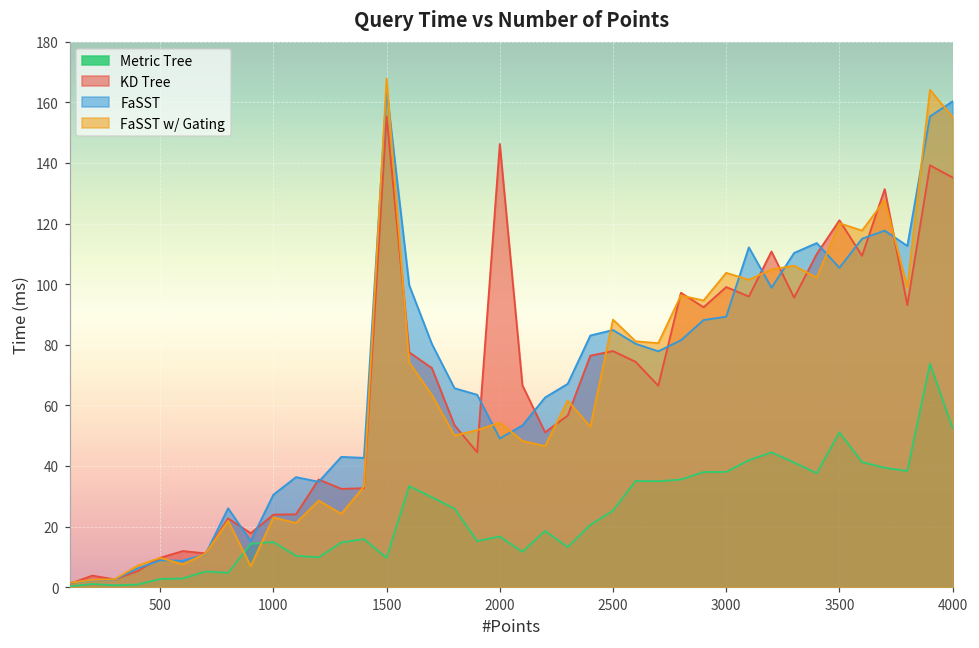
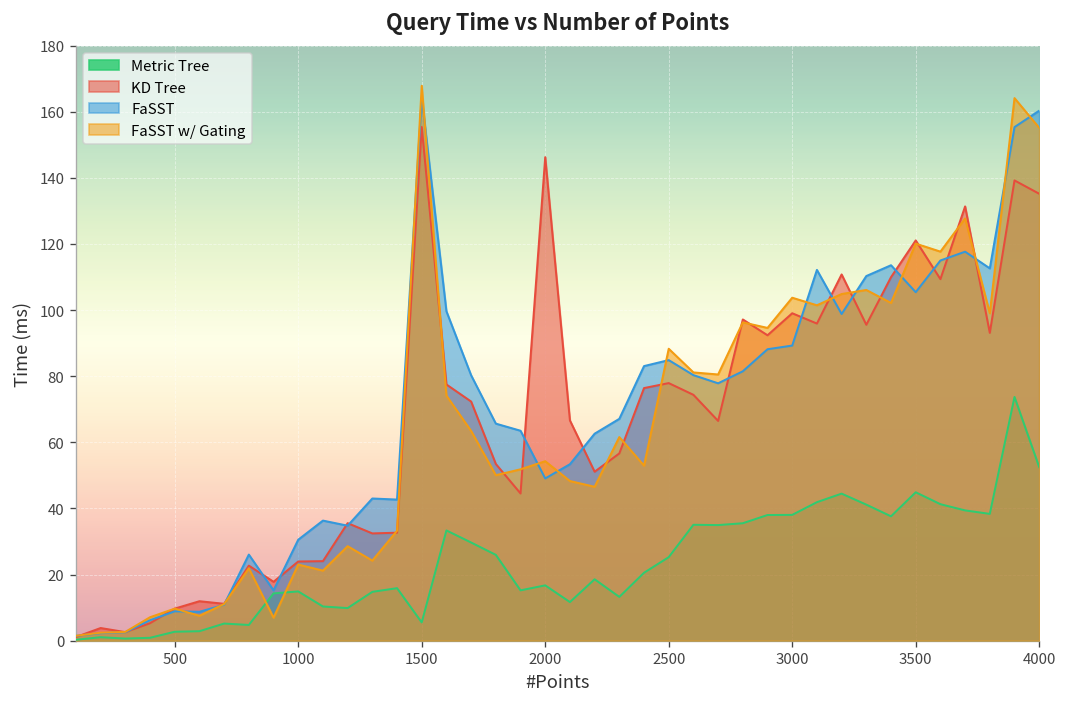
Metric Tree, 1500: 10 -> 6
Metric Tree, 3500: 51 -> 45
